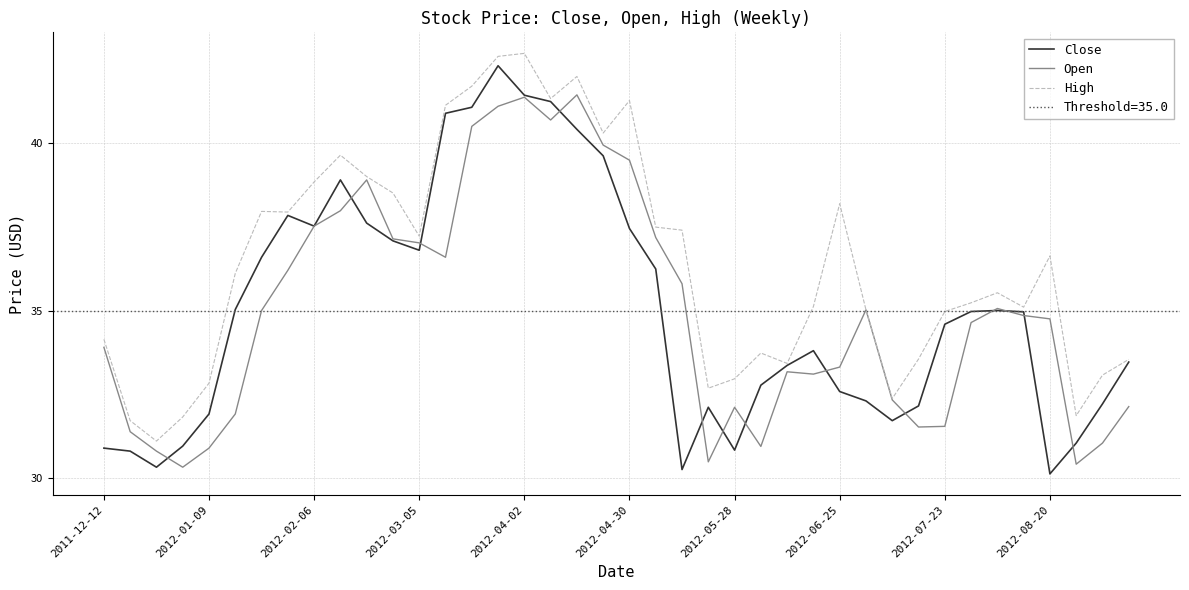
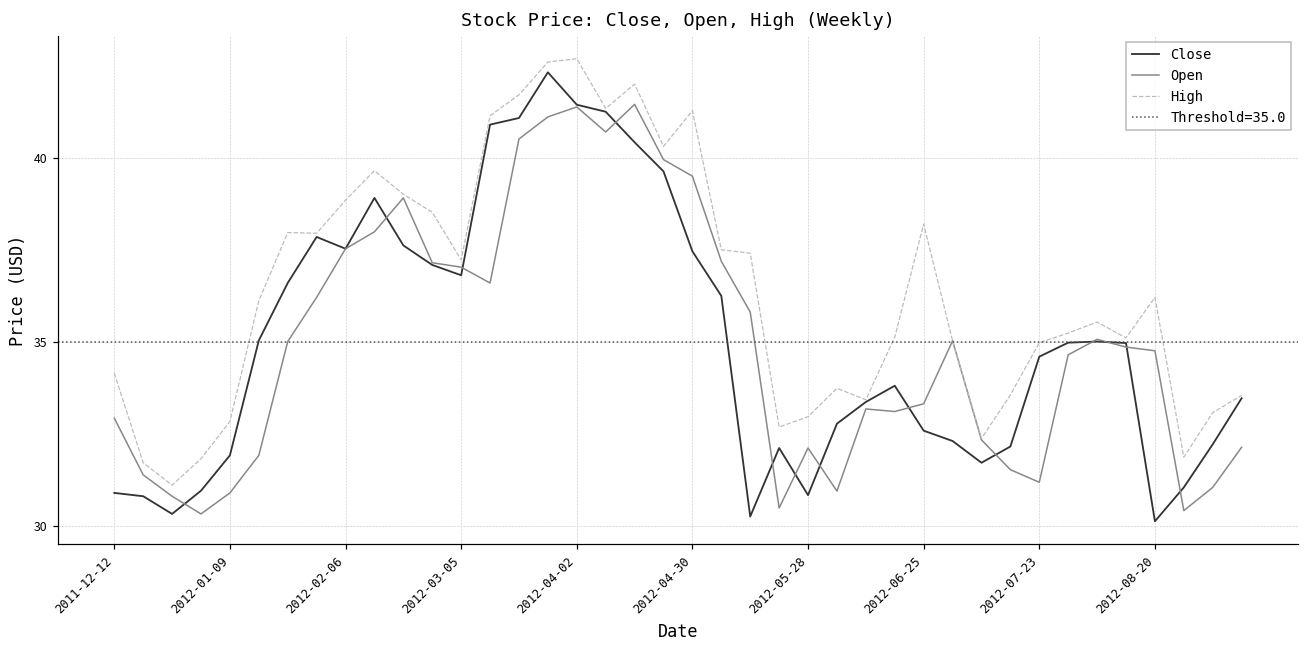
Open, 2011-12-12: 33.9 -> 32.9
Open, 2012-07-23: 31.6 -> 31.2
High, 2012-08-20: 36.6 -> 36.2
